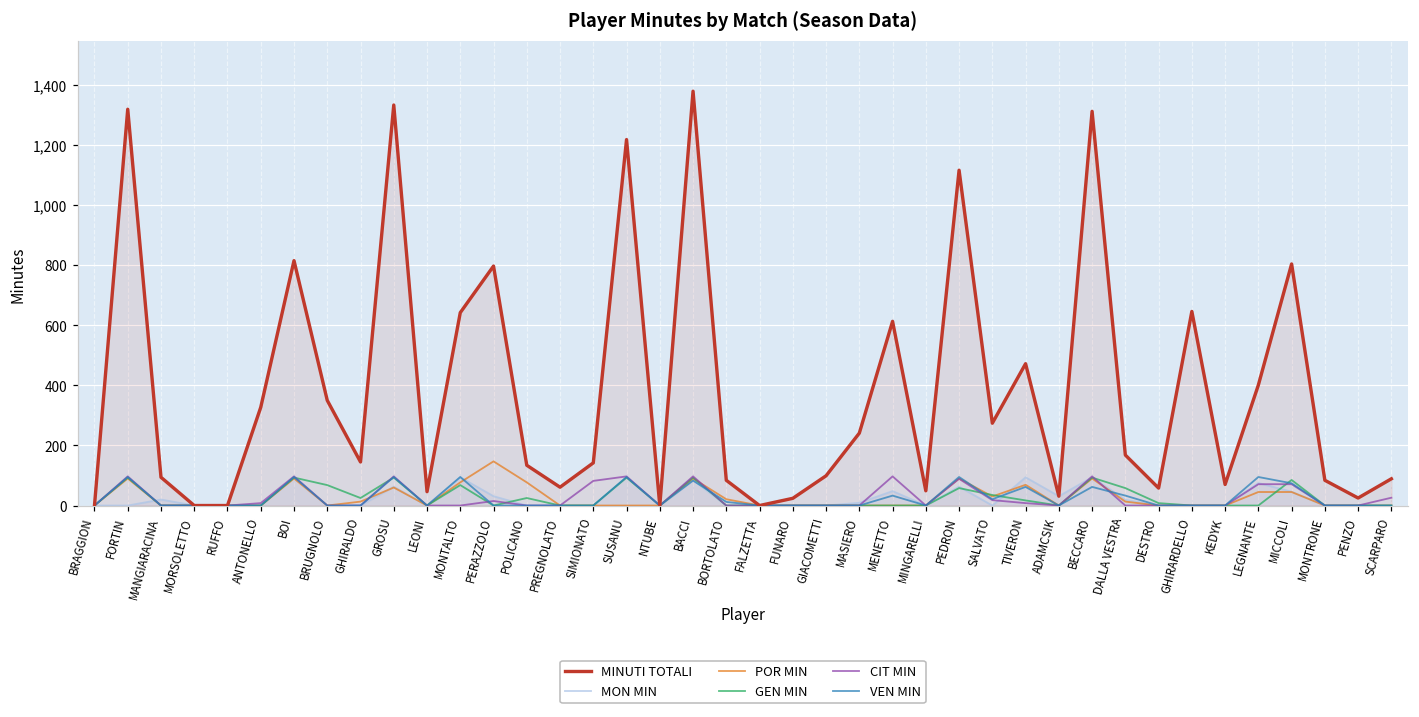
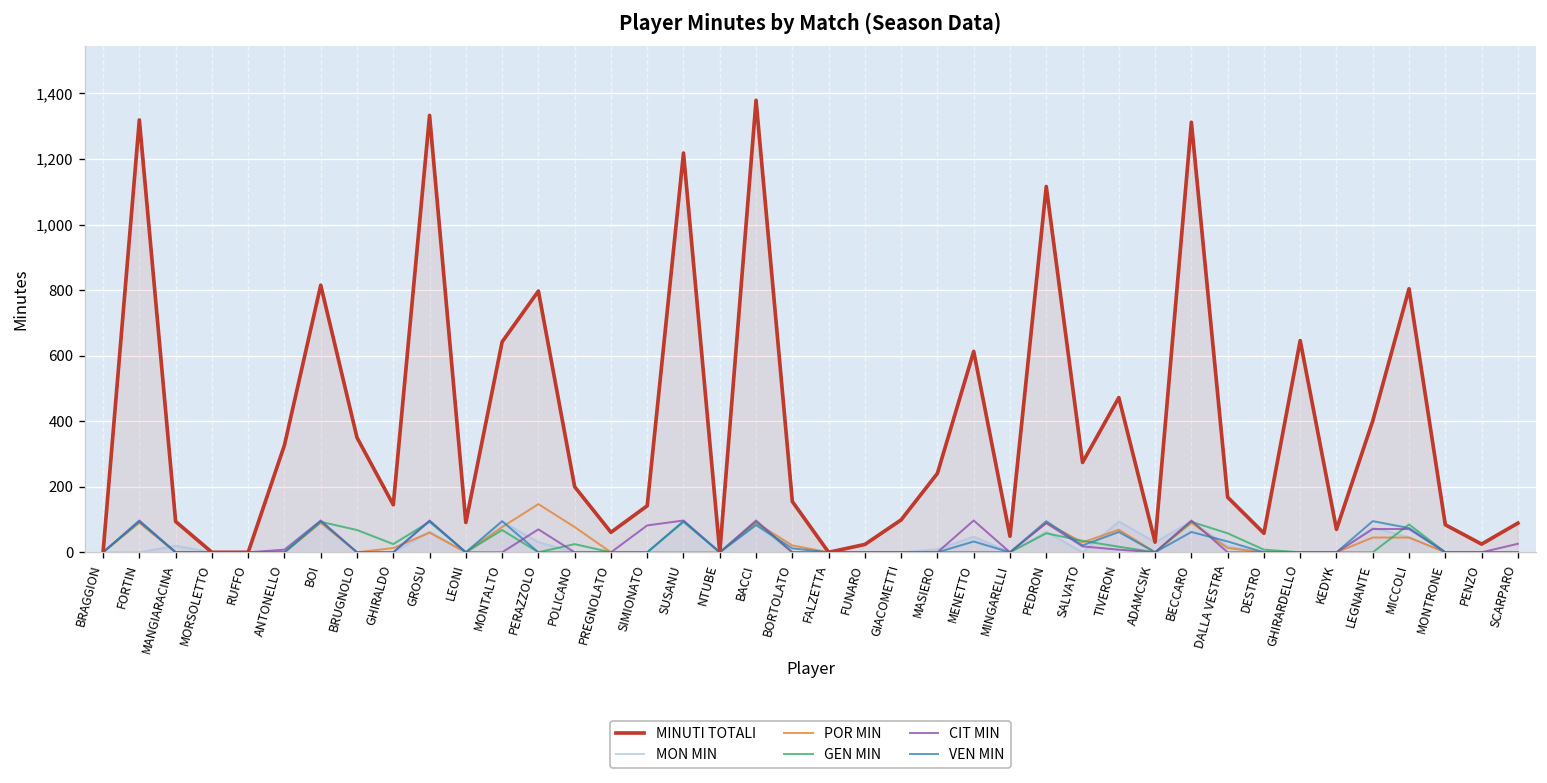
MINUTI TOTALI, LEONI: 50 -> 90
CIT MIN, PERAZZOLO: 20 -> 70
MINUTI TOTALI, POLICANO: 130 -> 200
MINUTI TOTALI, BORTOLATO: 80 -> 160
